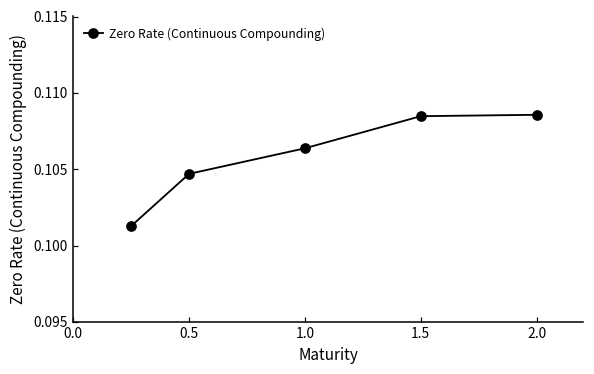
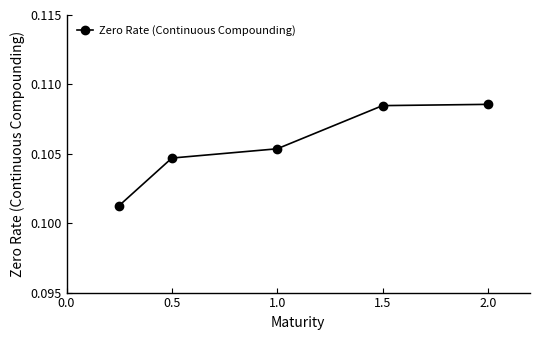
1.0: 0.1064 -> 0.1054
